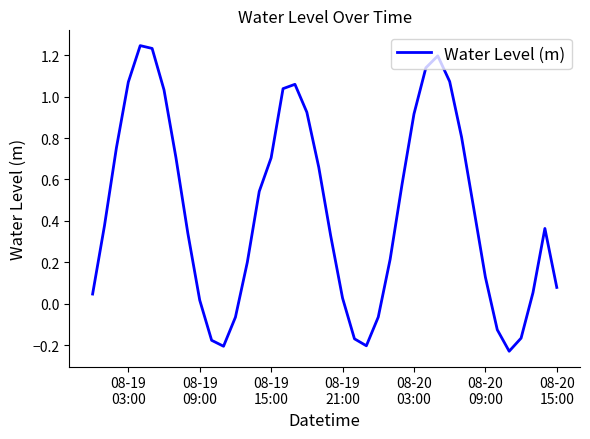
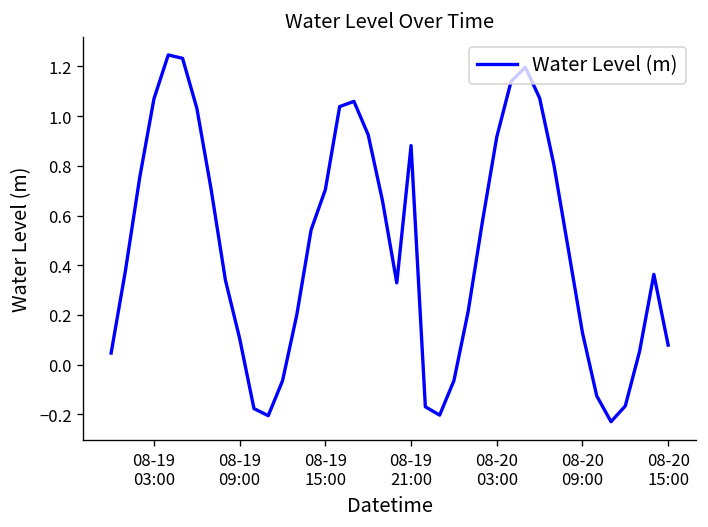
08-19 09:00: 0.02 -> 0.11
08-19 21:00: 0.03 -> 0.88
